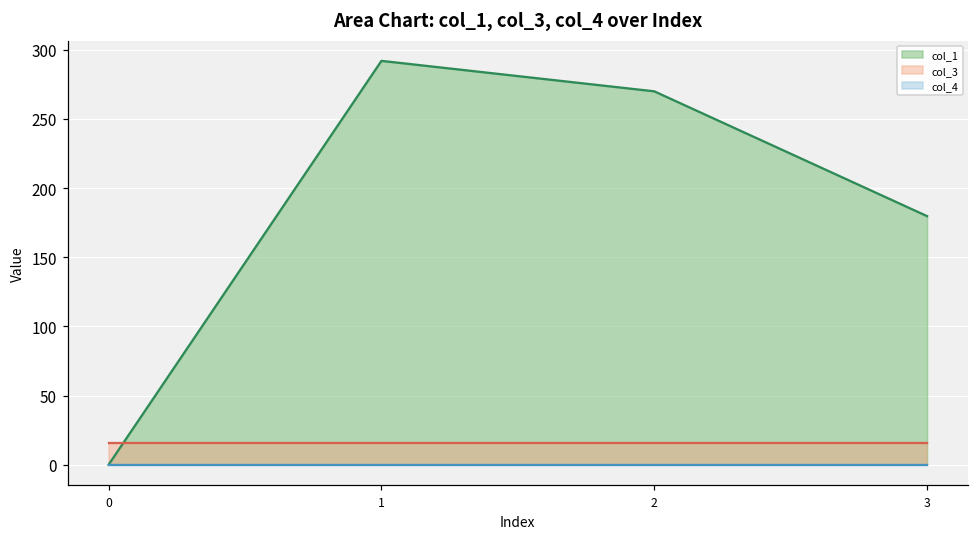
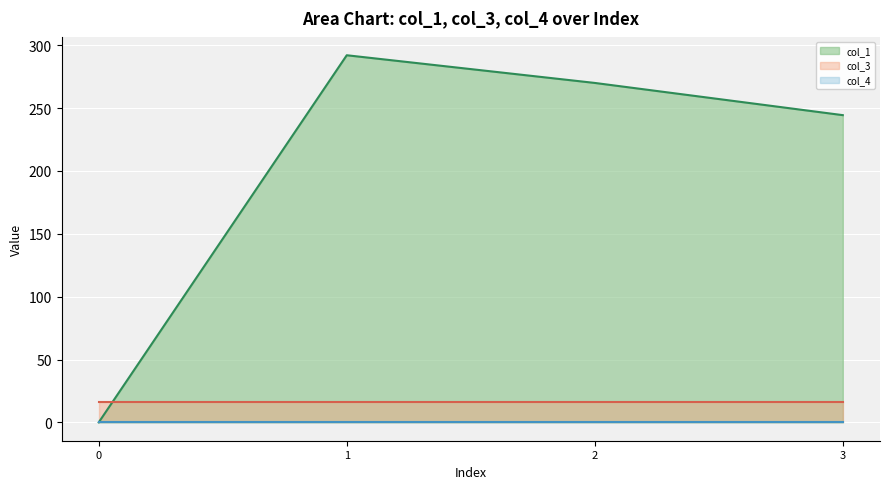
col_1, 3: 180 -> 244
